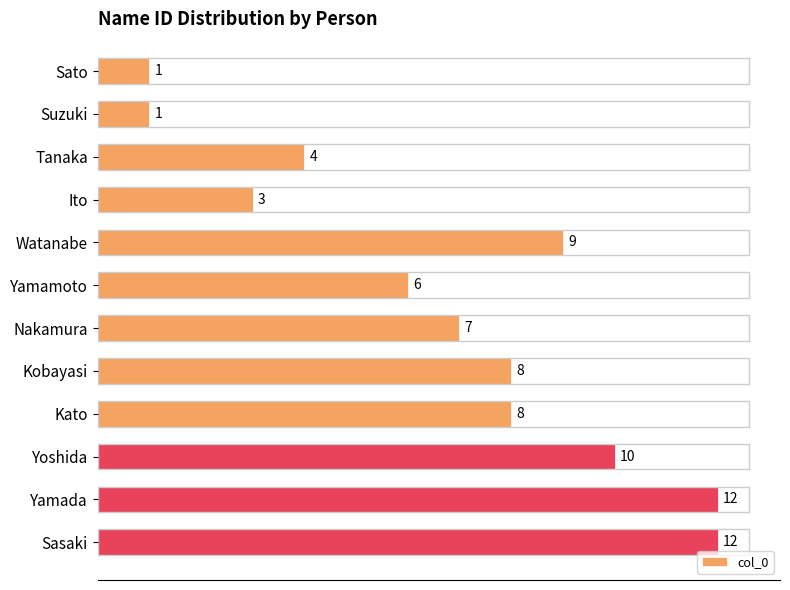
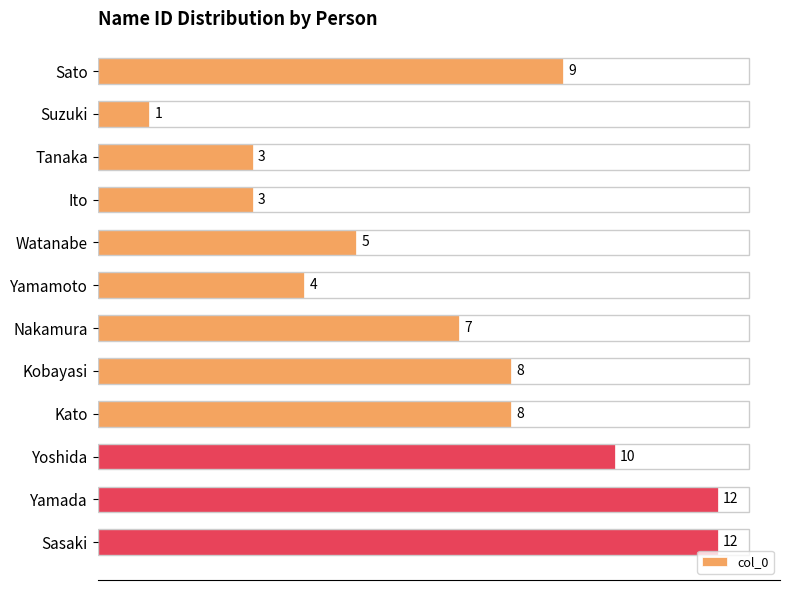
col_0, Sato: 1 -> 9
col_0, Tanaka: 4 -> 3
col_0, Watanabe: 9 -> 5
col_0, Yamamoto: 6 -> 4
